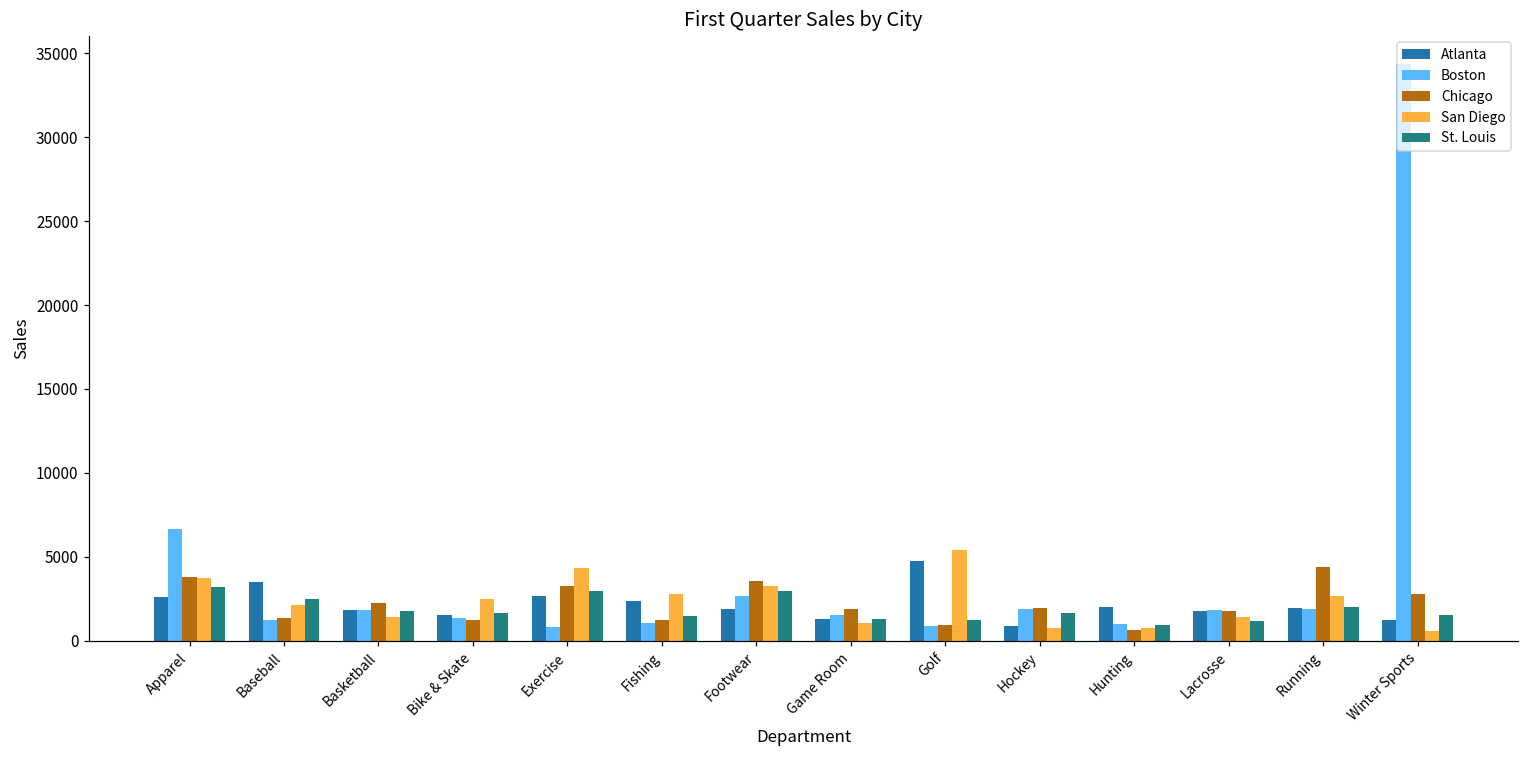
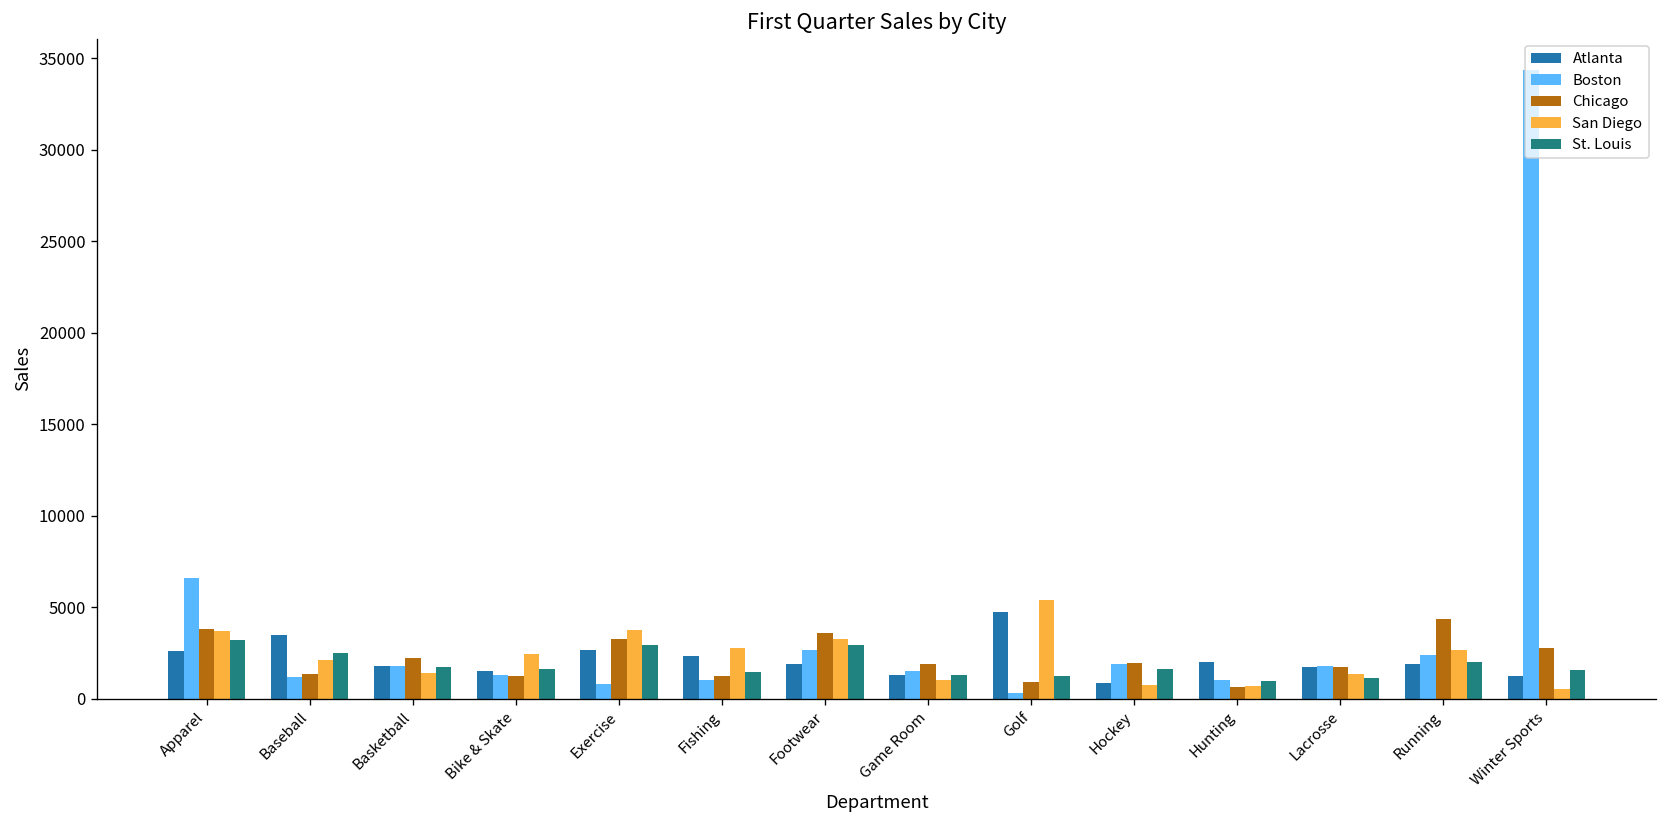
San Diego, Exercise: 4300 -> 3800
Boston, Golf: 900 -> 300
Boston, Running: 1900 -> 2400
